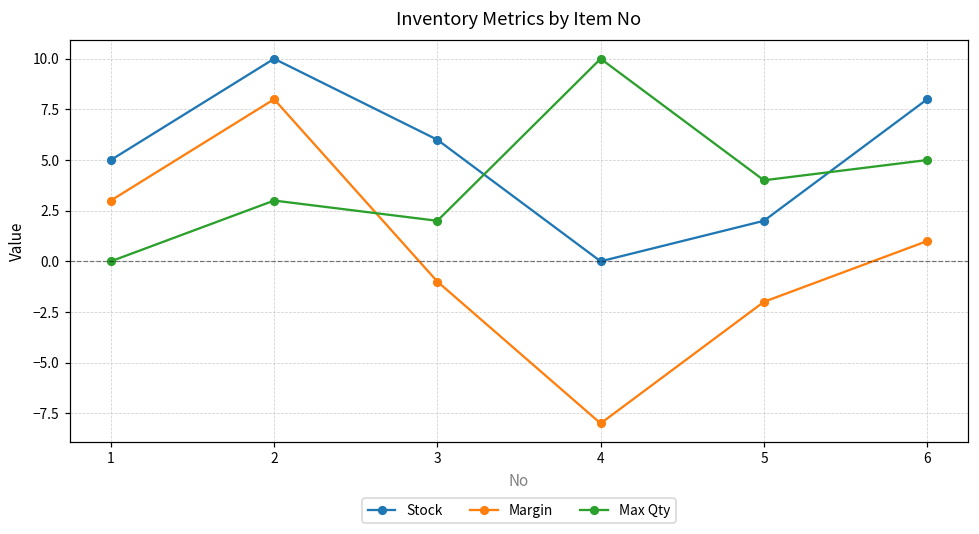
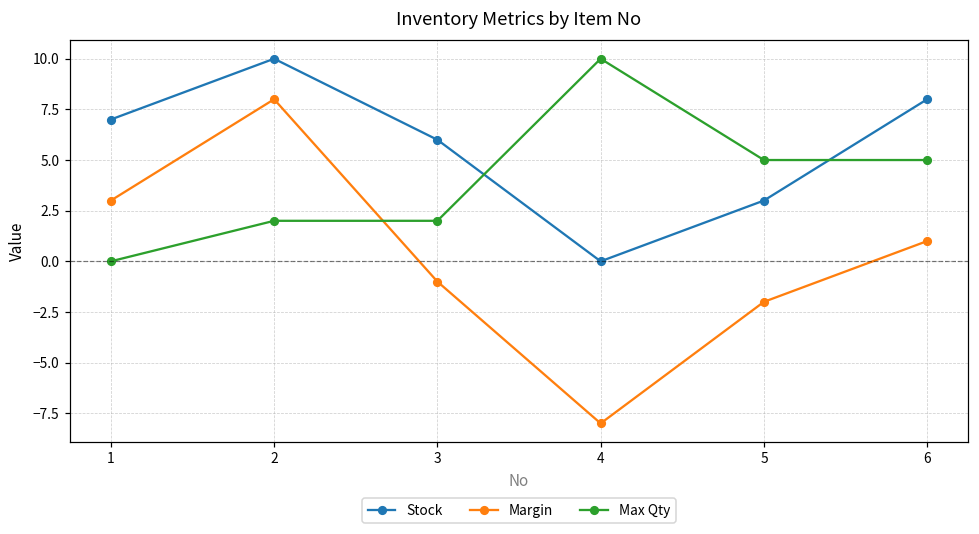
Stock, 1: 5 -> 7
Max Qty, 2: 3 -> 2
Stock, 5: 2 -> 3
Max Qty, 5: 4 -> 5
